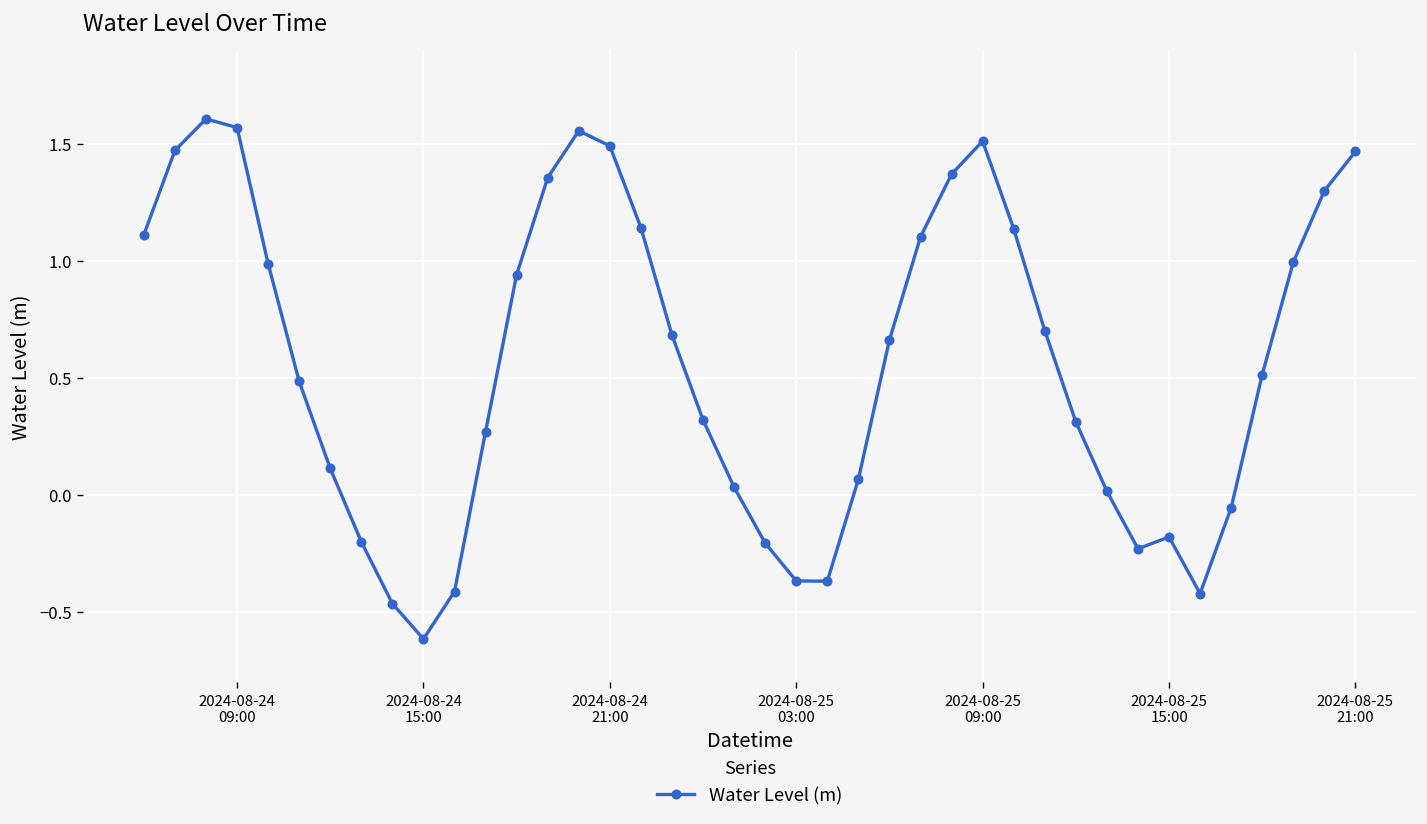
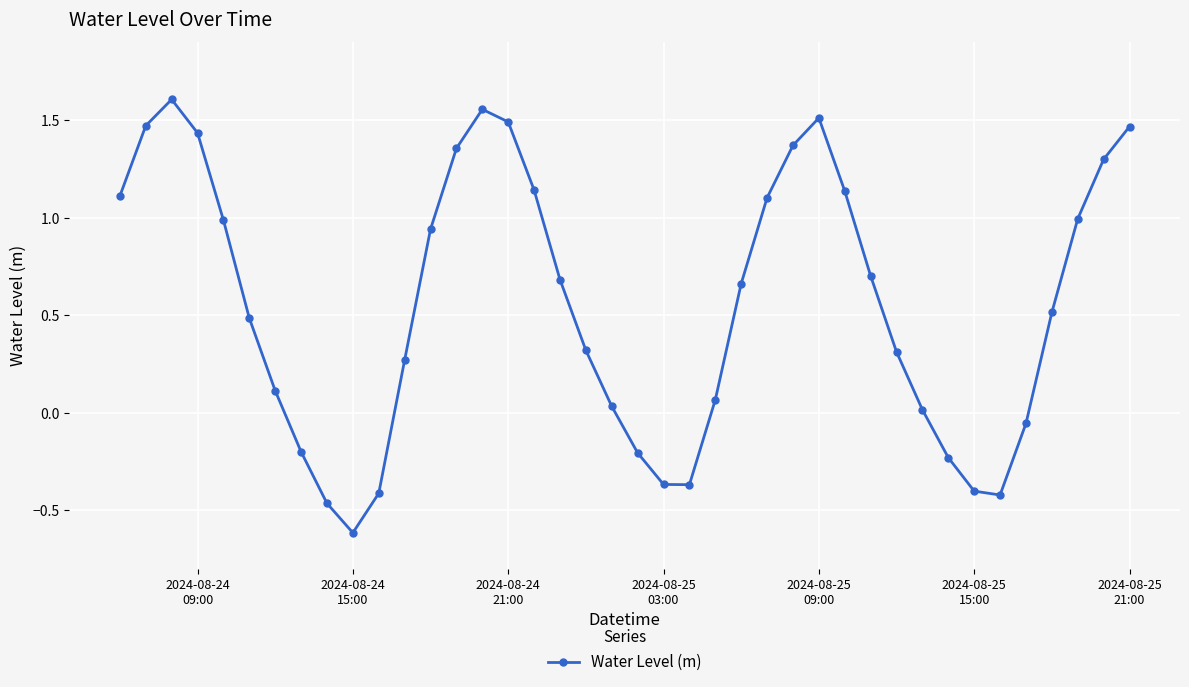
2024-08-24 09:00: 1.57 -> 1.44
2024-08-25 15:00: -0.18 -> -0.40
